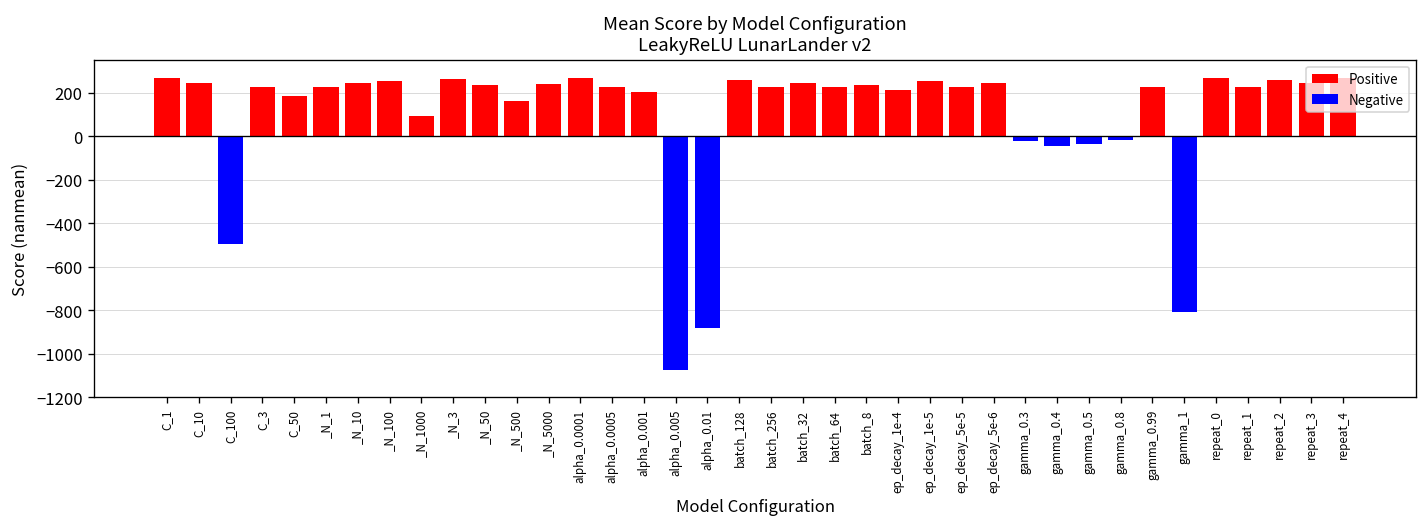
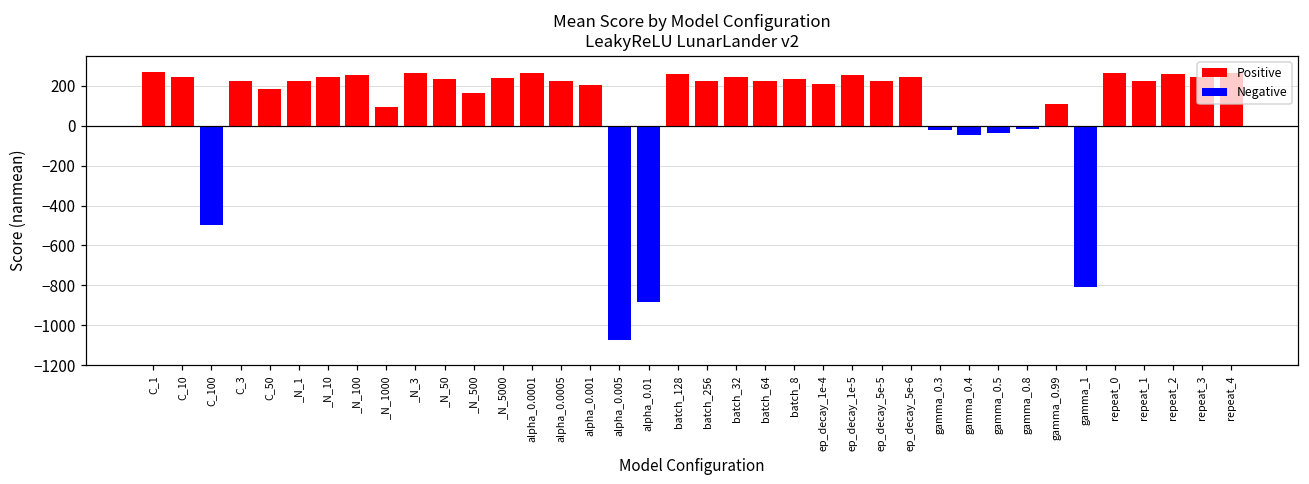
gamma_0.99: 220 -> 110
